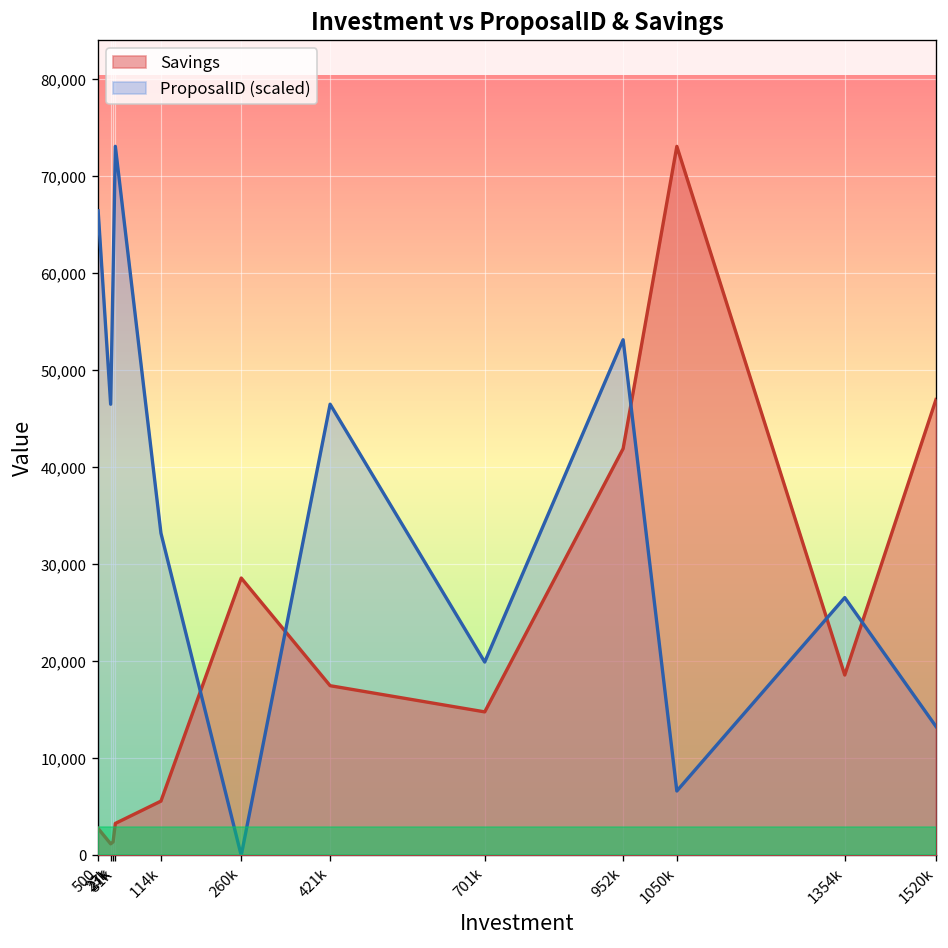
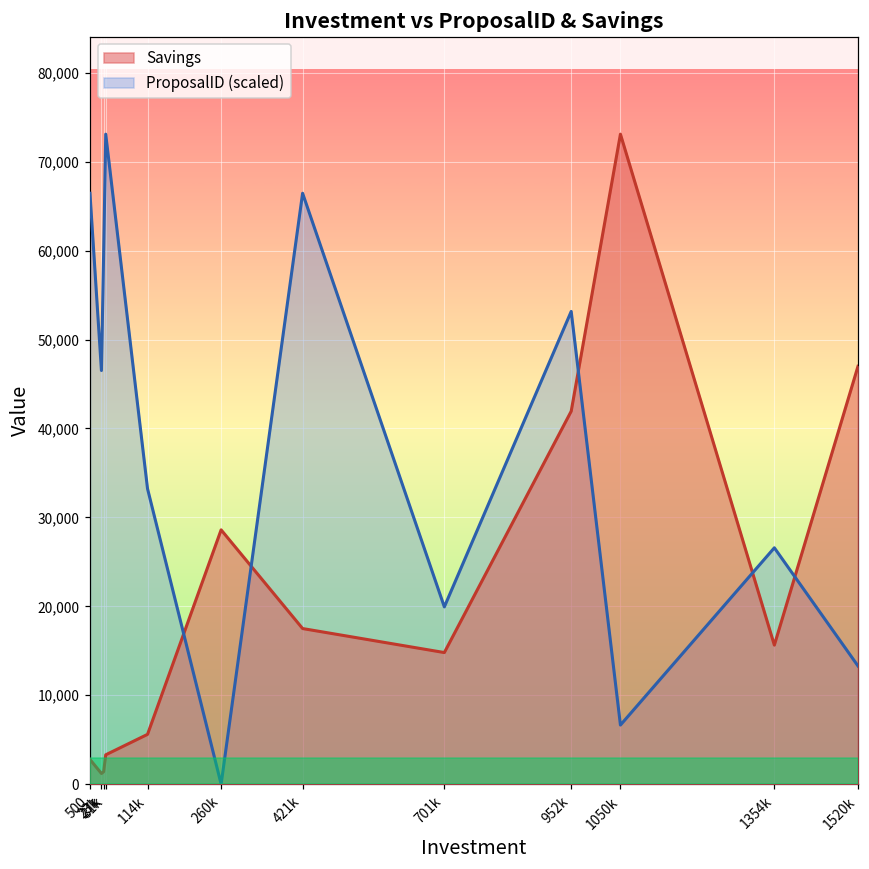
ProposalID (scaled), 421k: 47,000 -> 66,000
Savings, 1354k: 19,000 -> 16,000
